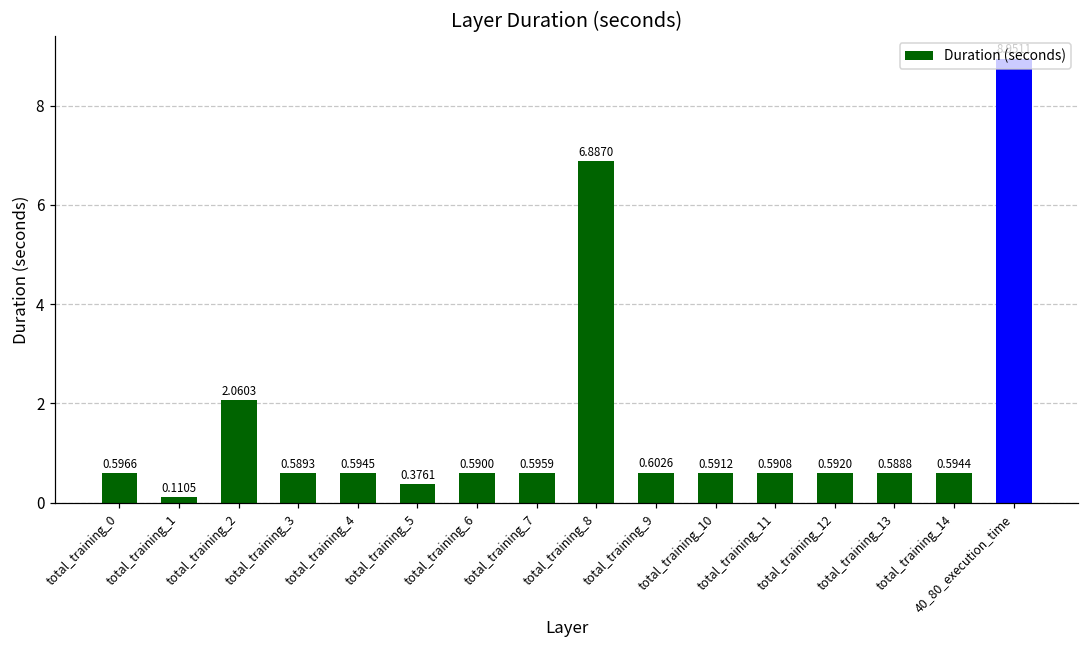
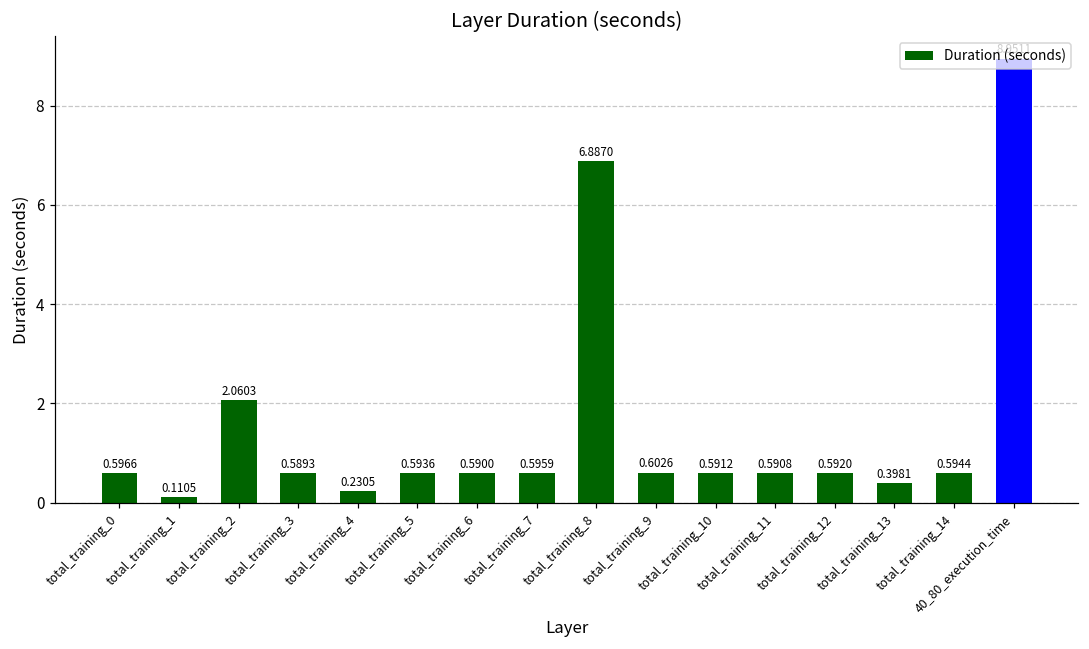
total_training_4: 0.5945 -> 0.2305
total_training_5: 0.3761 -> 0.5936
total_training_13: 0.5888 -> 0.3981
